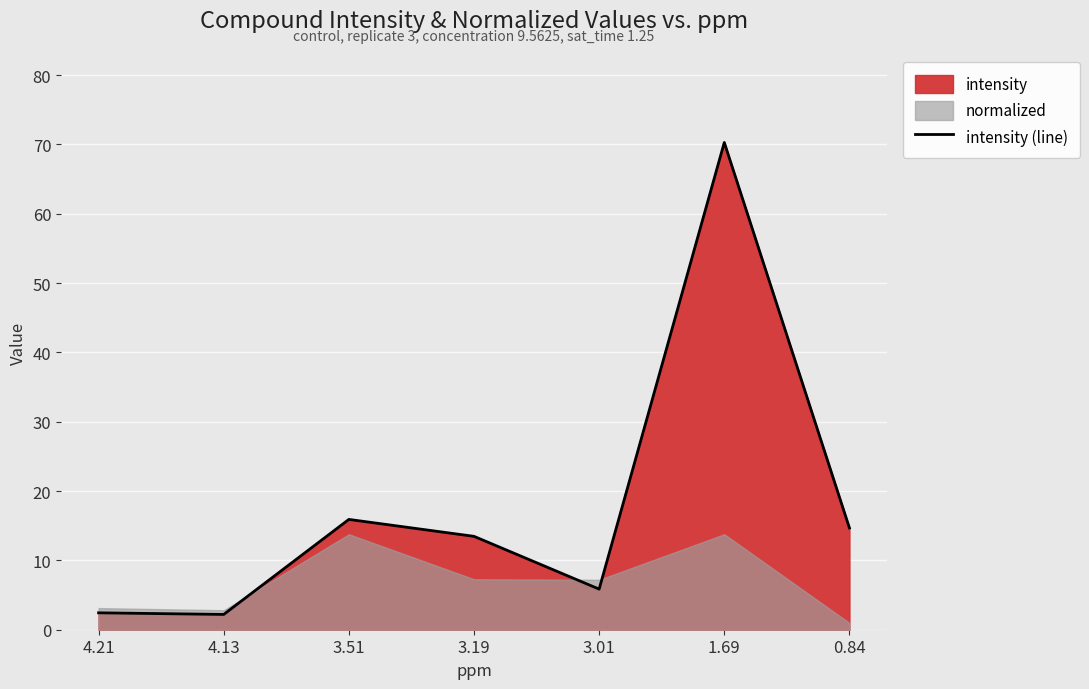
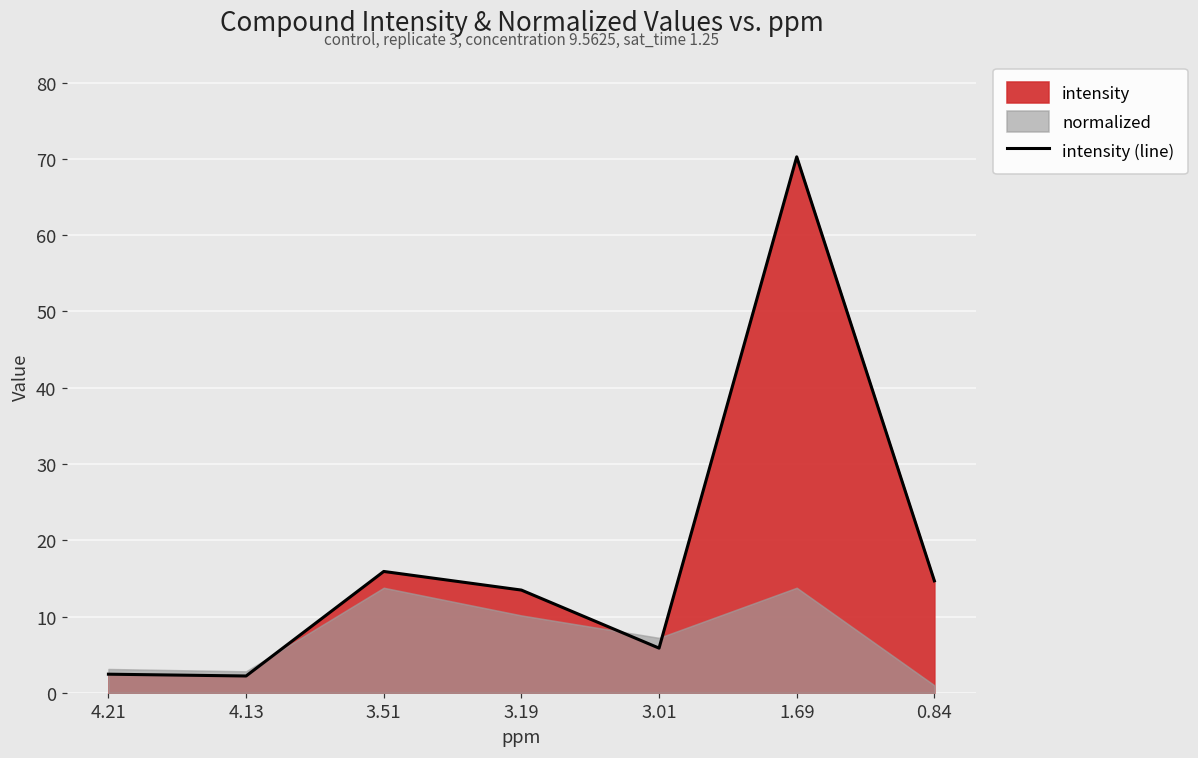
normalized, 3.19: 7 -> 10
